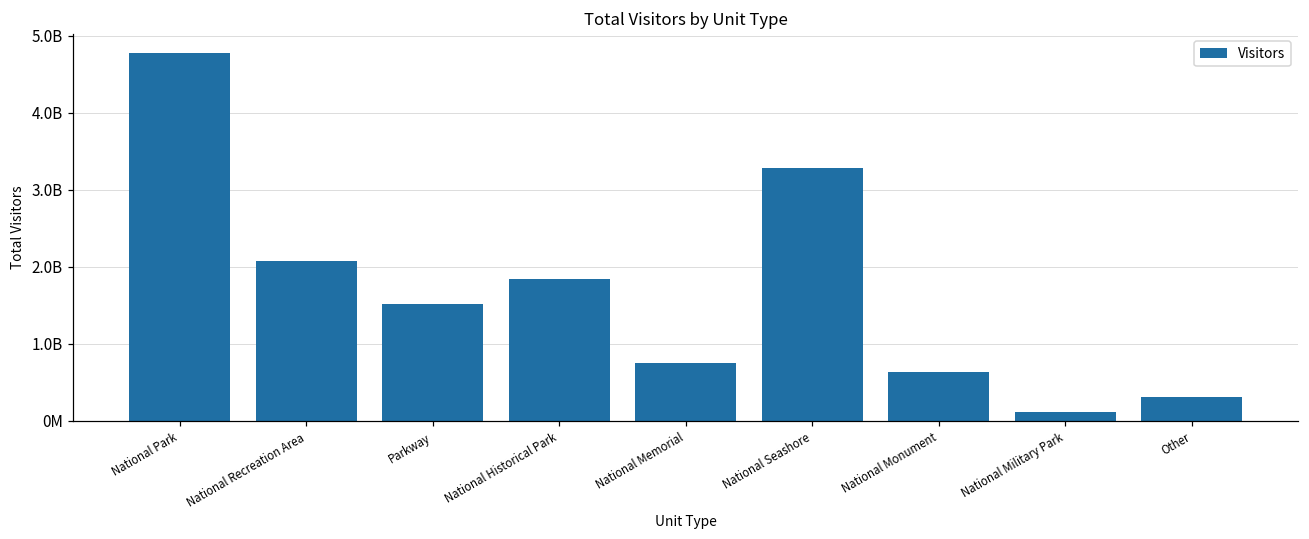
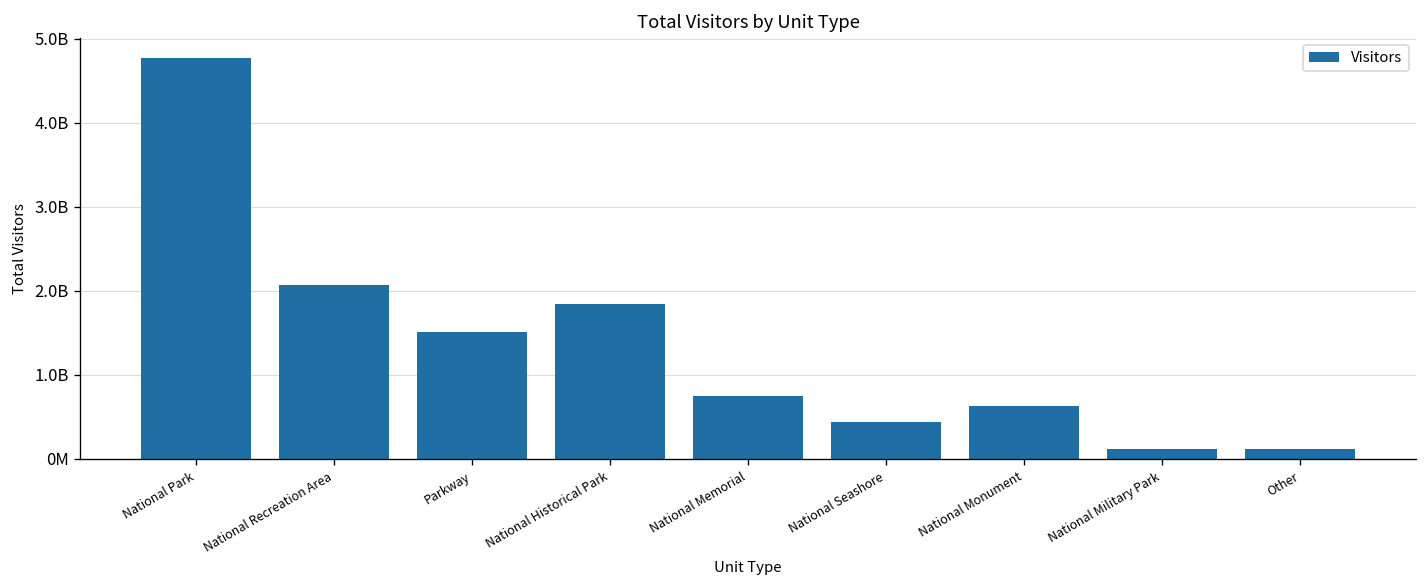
National Seashore: 3300000000 -> 400000000
Other: 300000000 -> 100000000
